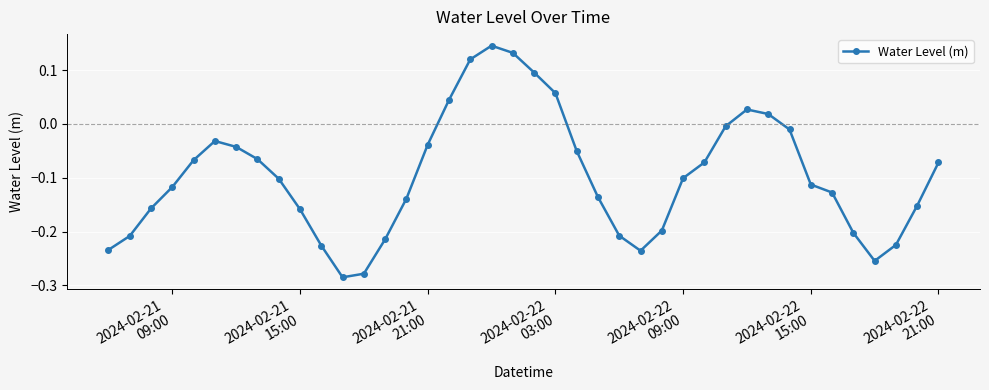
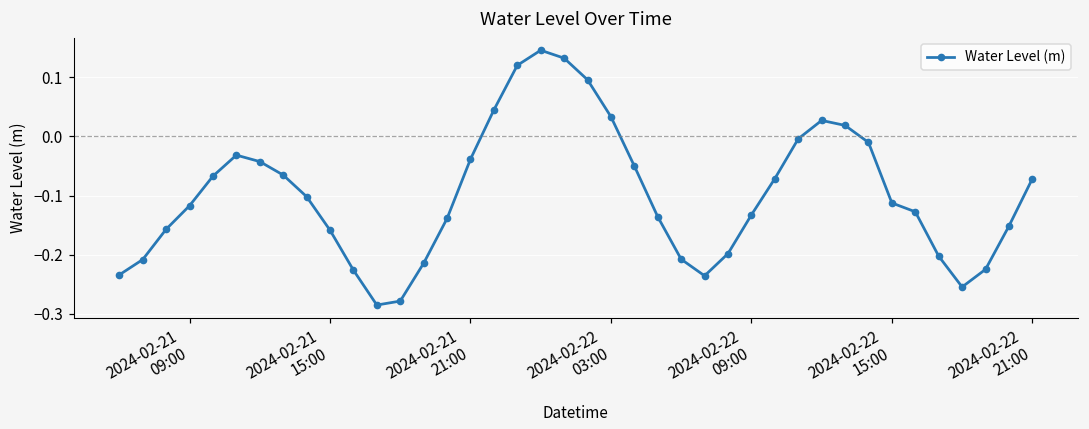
2024-02-22 03:00: 0.06 -> 0.03
2024-02-22 09:00: -0.10 -> -0.13
